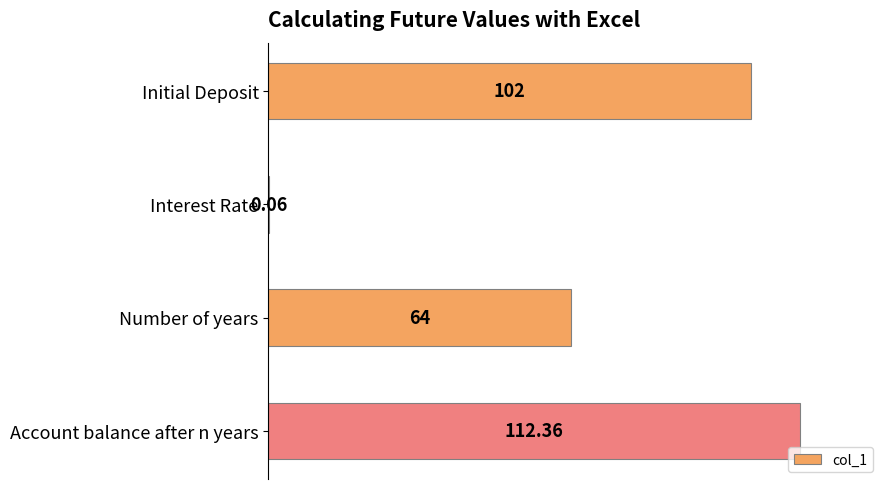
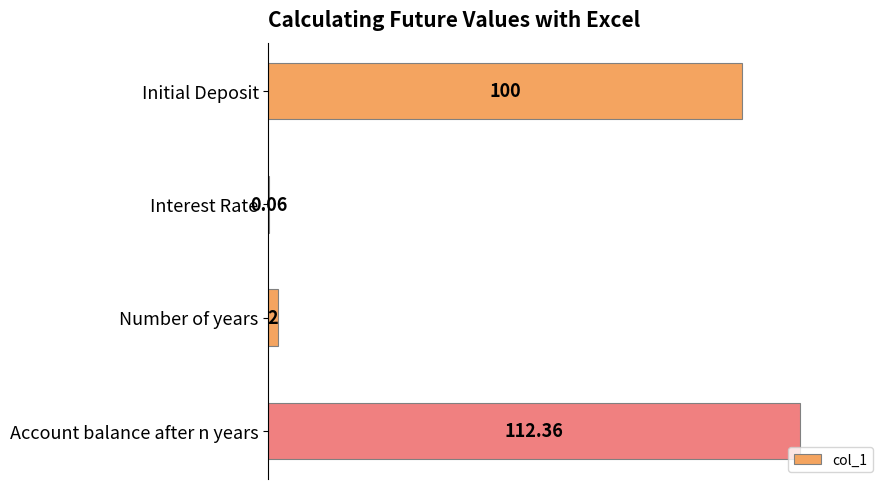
Initial Deposit: 102 -> 100
Number of years: 64 -> 2
